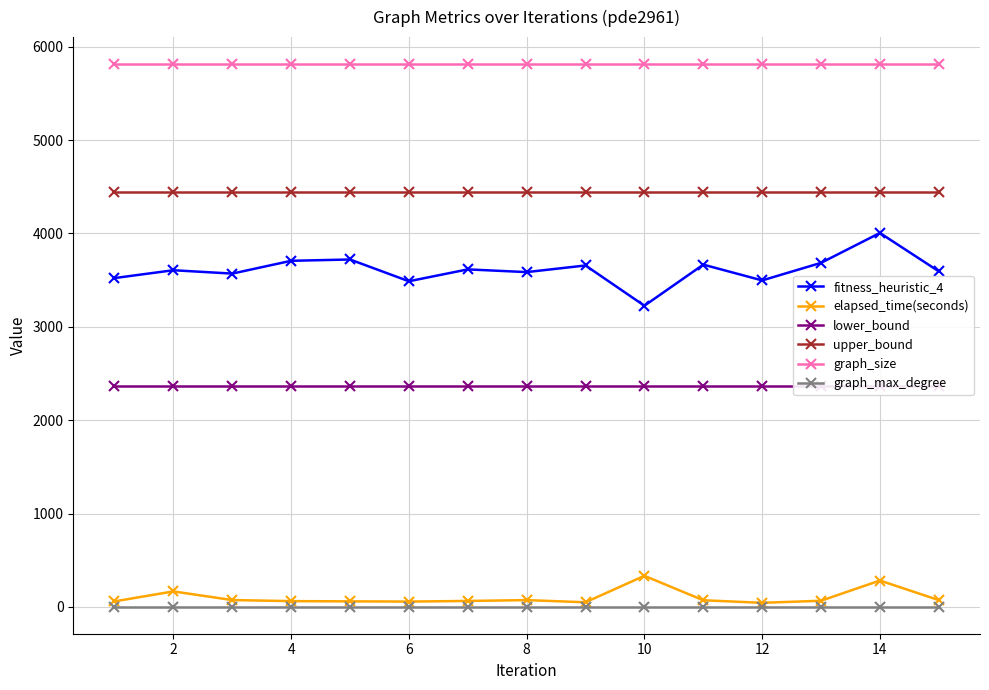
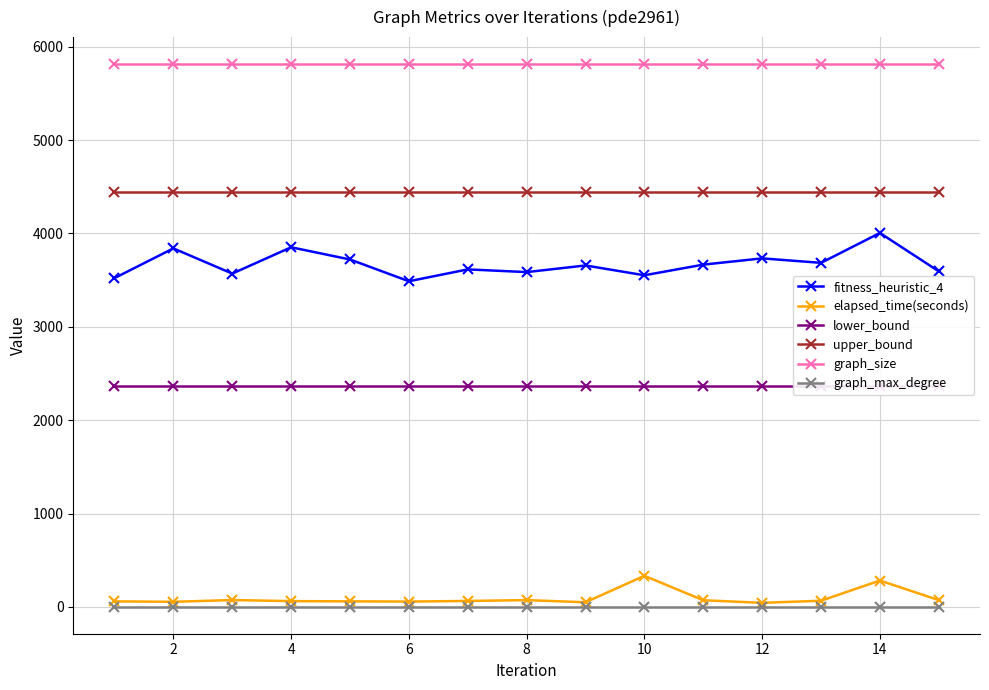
fitness_heuristic_4, 2: 3600 -> 3800
elapsed_time(seconds), 2: 200 -> 100
fitness_heuristic_4, 4: 3700 -> 3900
fitness_heuristic_4, 10: 3200 -> 3600
fitness_heuristic_4, 12: 3500 -> 3700
